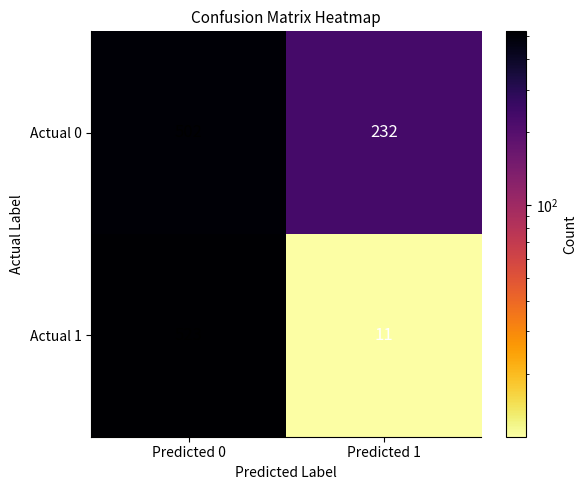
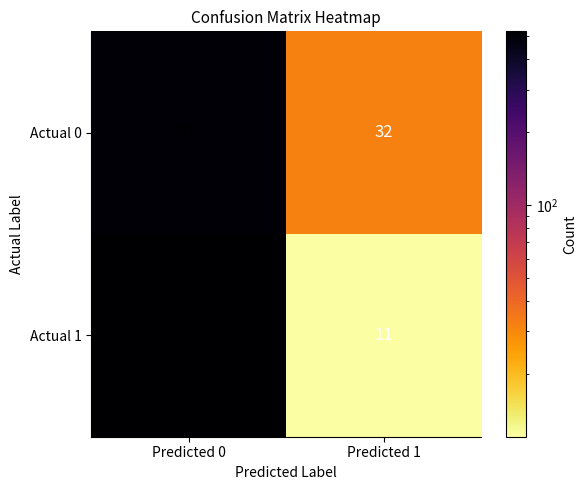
Actual 0, Predicted 1: 232 -> 32
